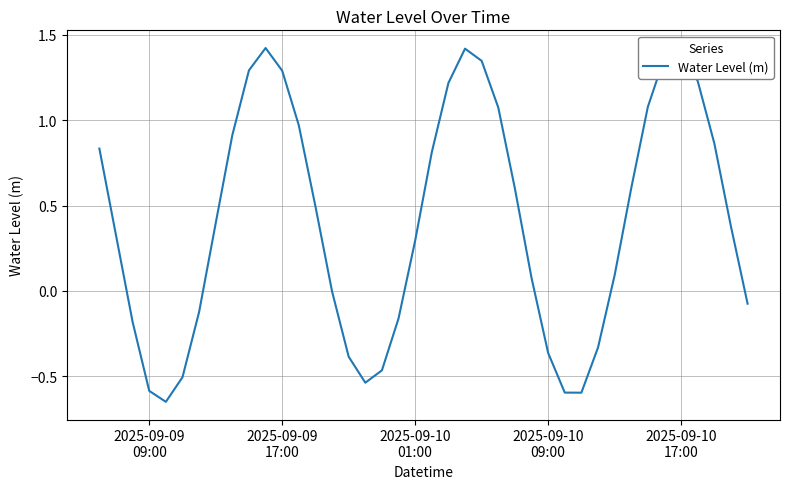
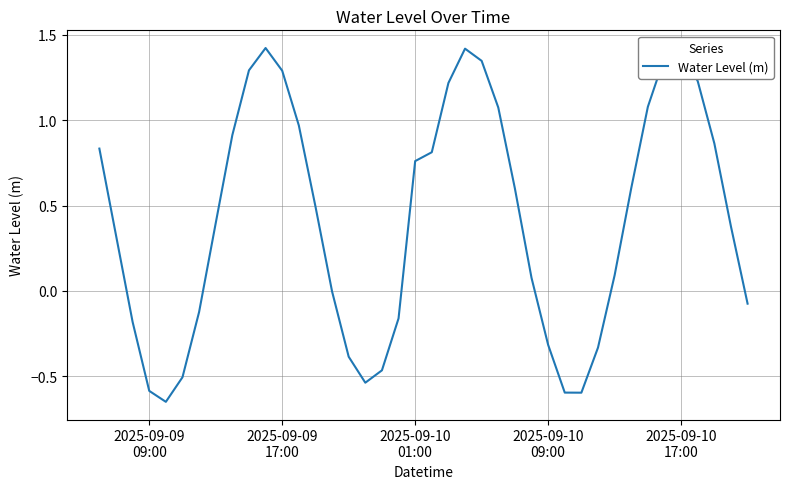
2025-09-10 01:00: 0.29 -> 0.76
2025-09-10 09:00: -0.36 -> -0.32
